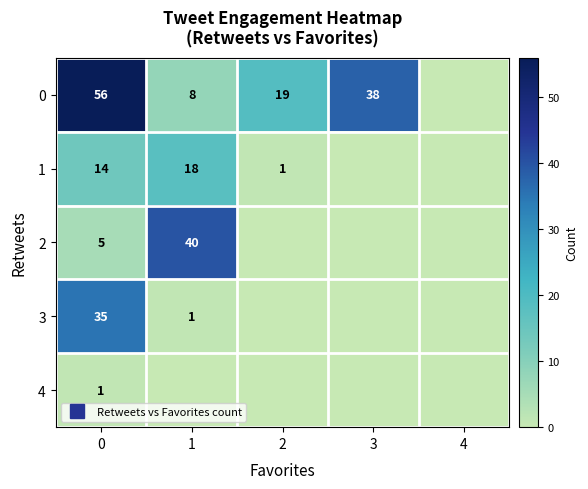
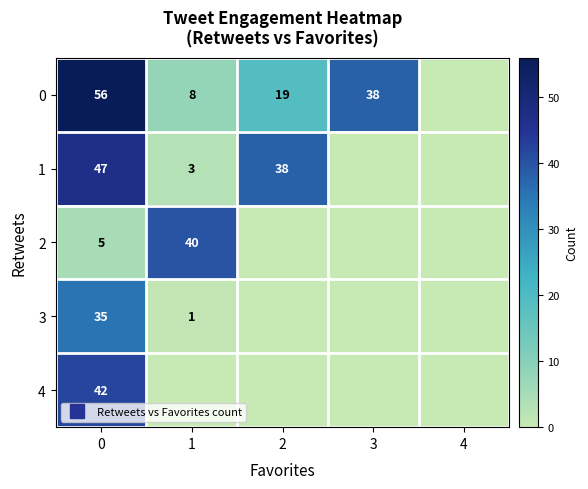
1, 0: 14 -> 47
1, 1: 18 -> 3
1, 2: 1 -> 38
4, 0: 1 -> 42
